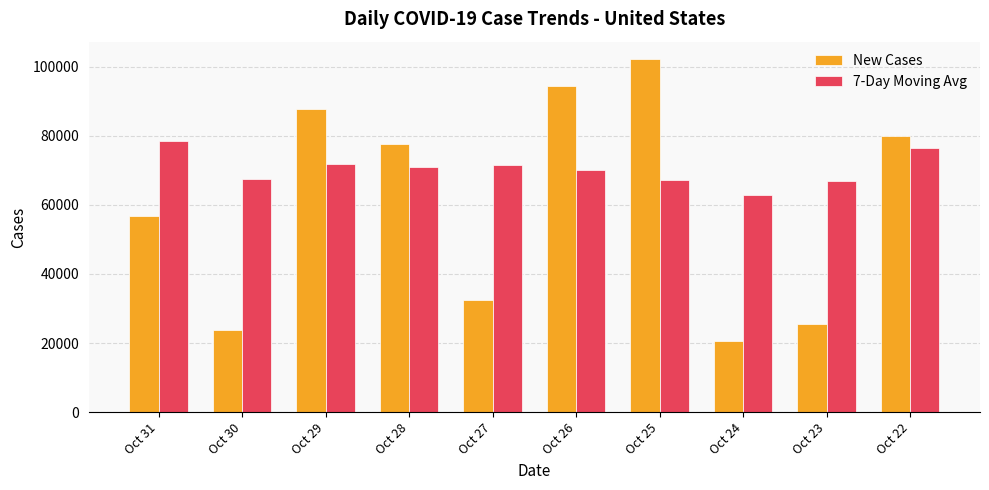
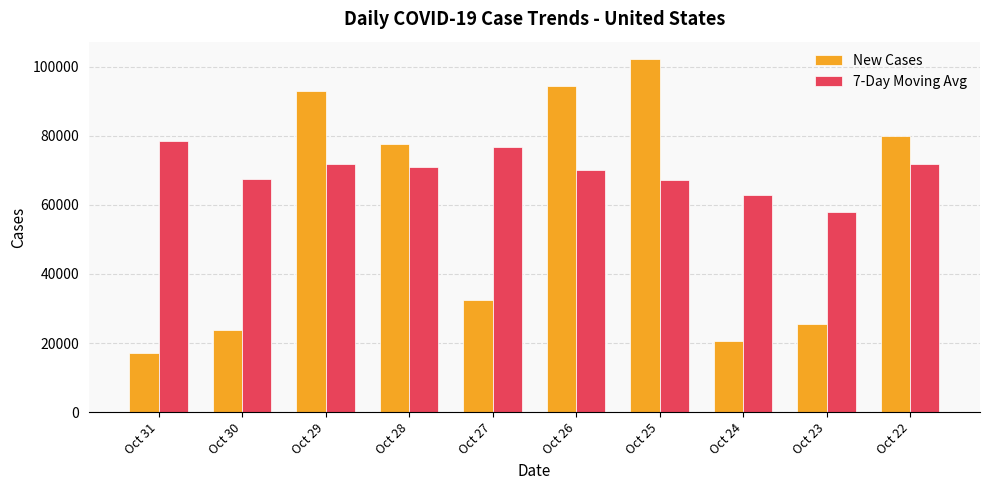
New Cases, Oct 31: 57000 -> 17000
New Cases, Oct 29: 88000 -> 93000
7-Day Moving Avg, Oct 27: 71000 -> 77000
7-Day Moving Avg, Oct 23: 67000 -> 58000
7-Day Moving Avg, Oct 22: 76000 -> 72000
